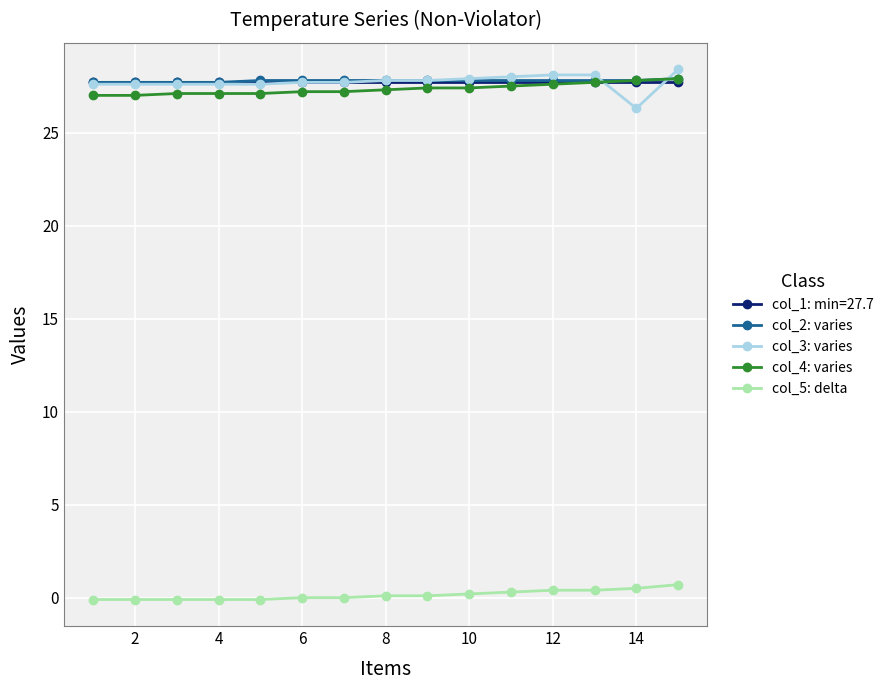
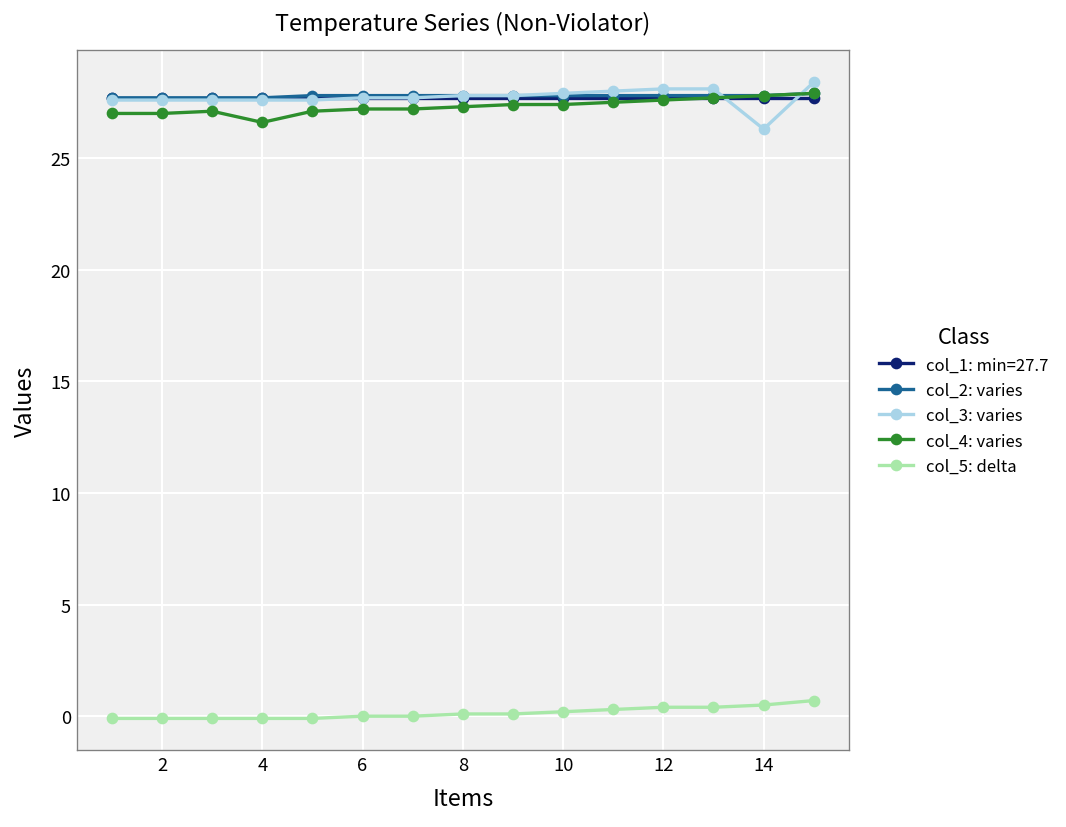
col_4: varies, 4: 27.1 -> 26.6
